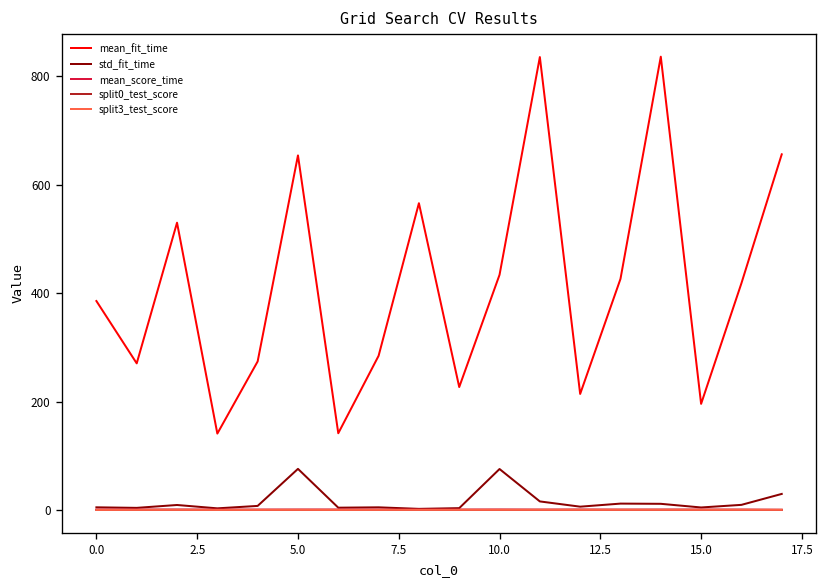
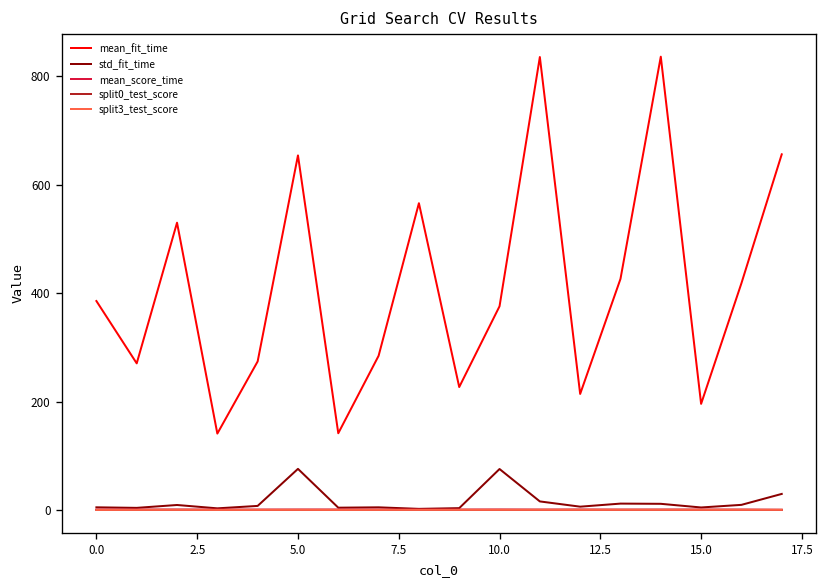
mean_fit_time, 10.0: 430 -> 380
